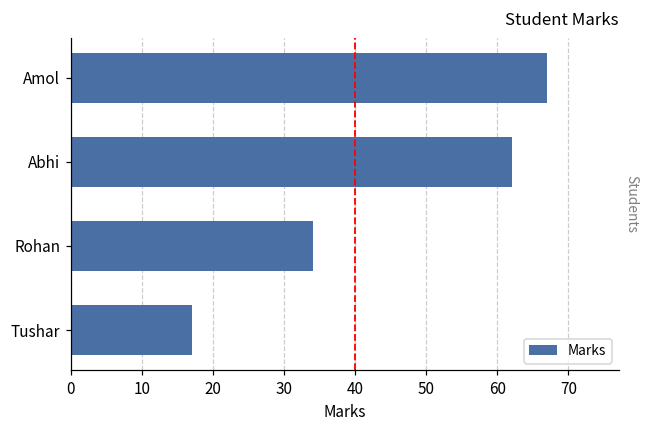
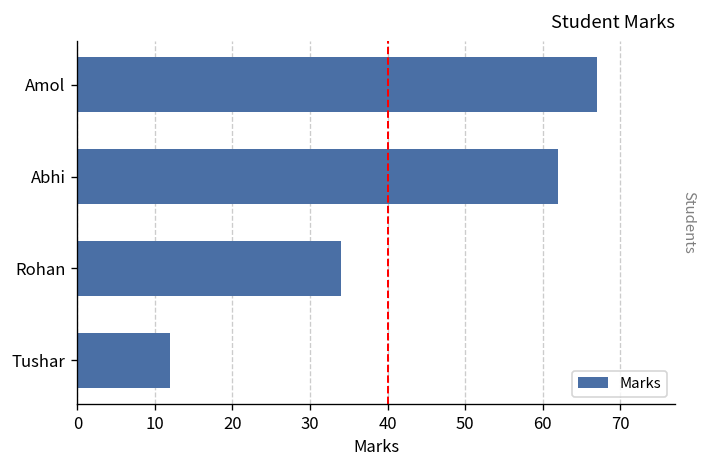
Tushar: 17 -> 12
